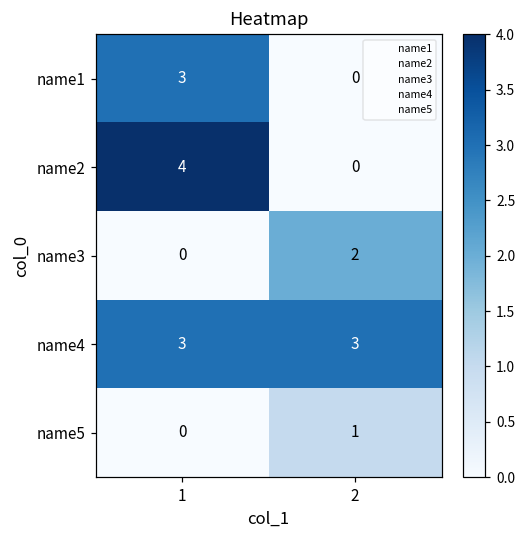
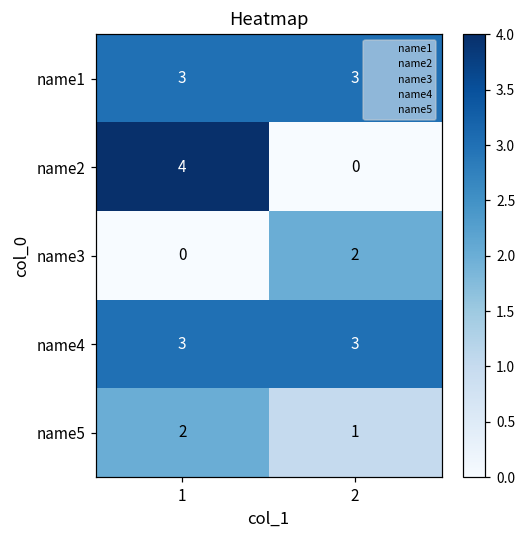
name1, 2: 0 -> 3
name5, 1: 0 -> 2
